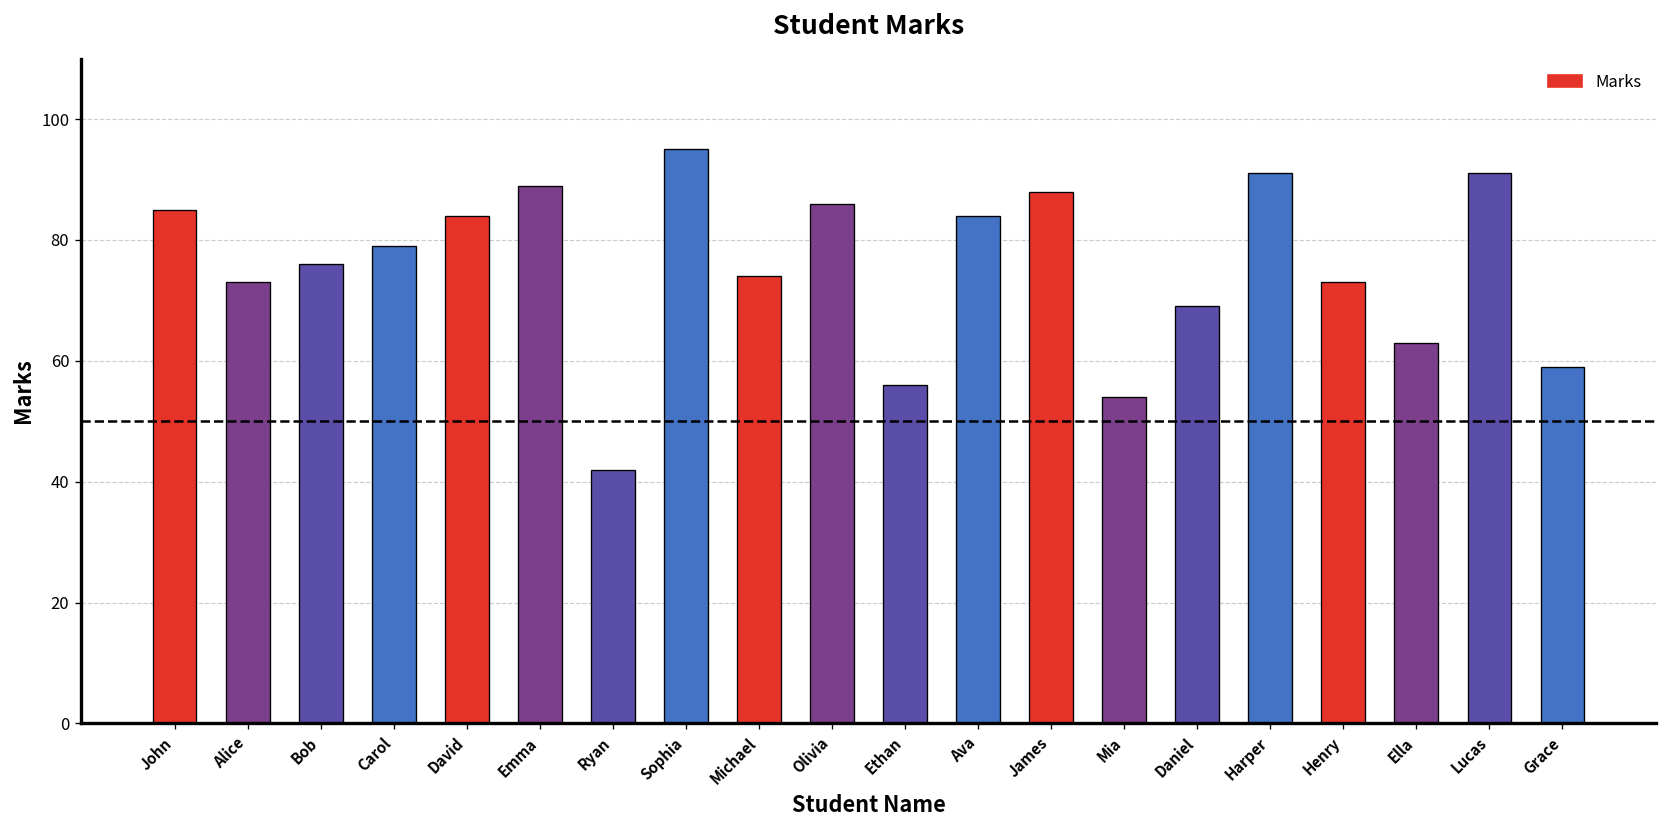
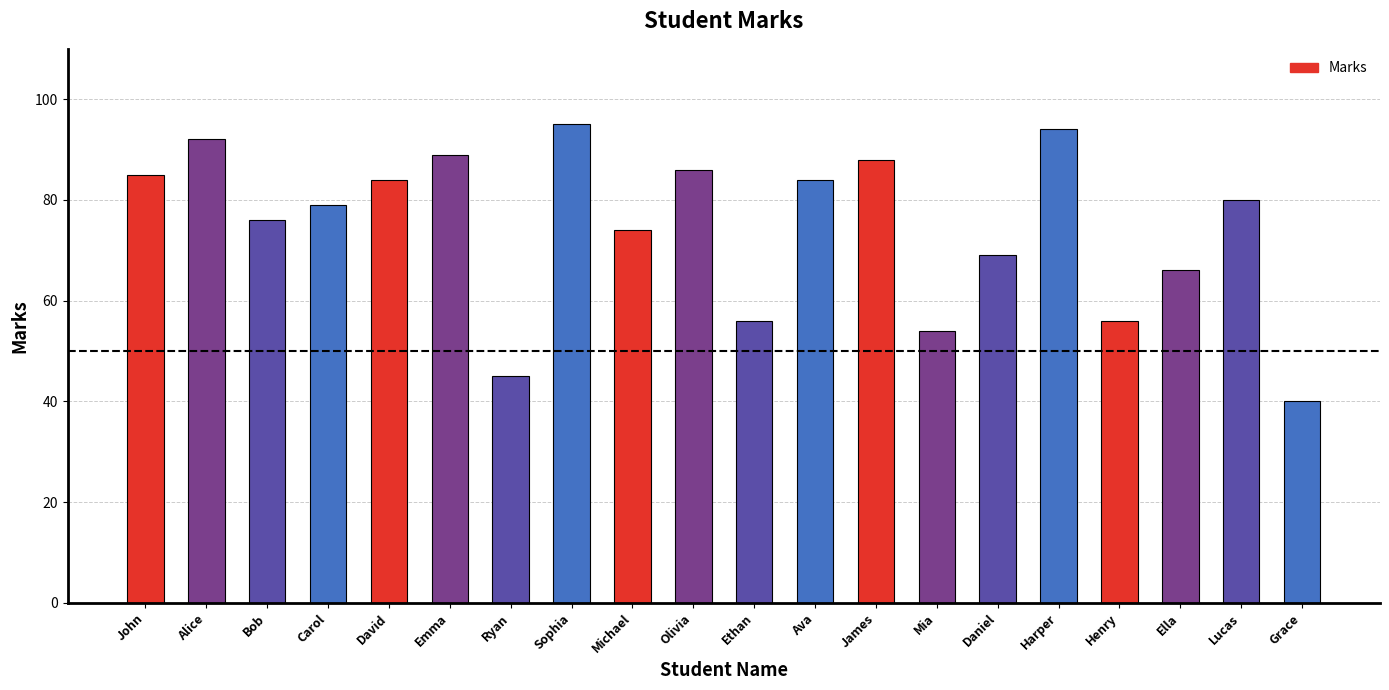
Alice: 73 -> 92
Ryan: 42 -> 45
Harper: 91 -> 94
Henry: 73 -> 56
Ella: 63 -> 66
Lucas: 91 -> 80
Grace: 59 -> 40
